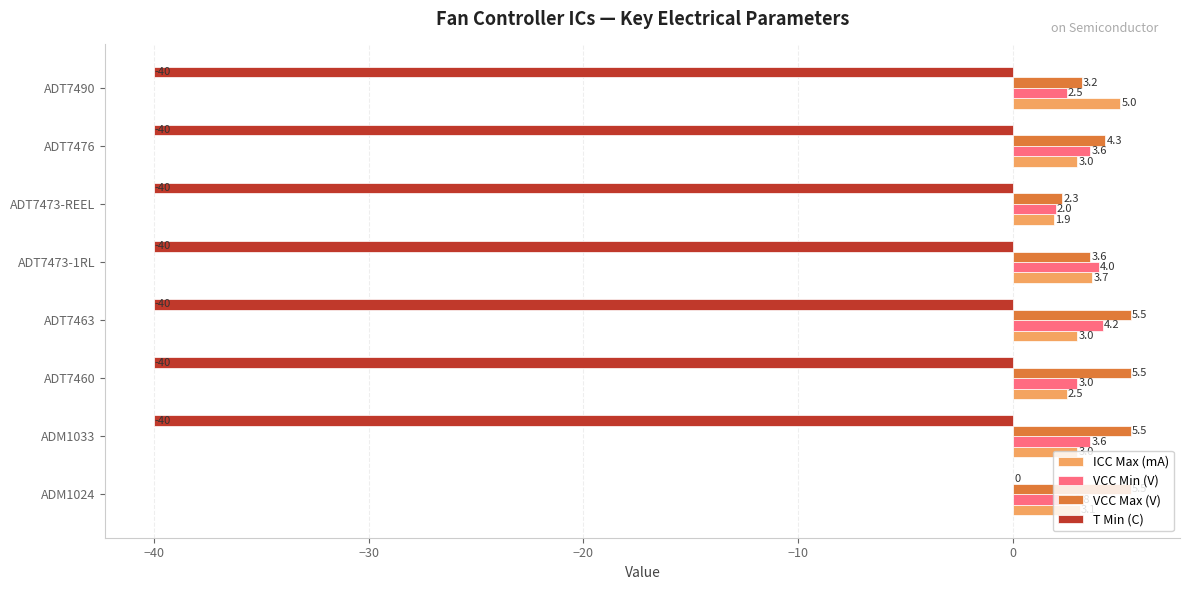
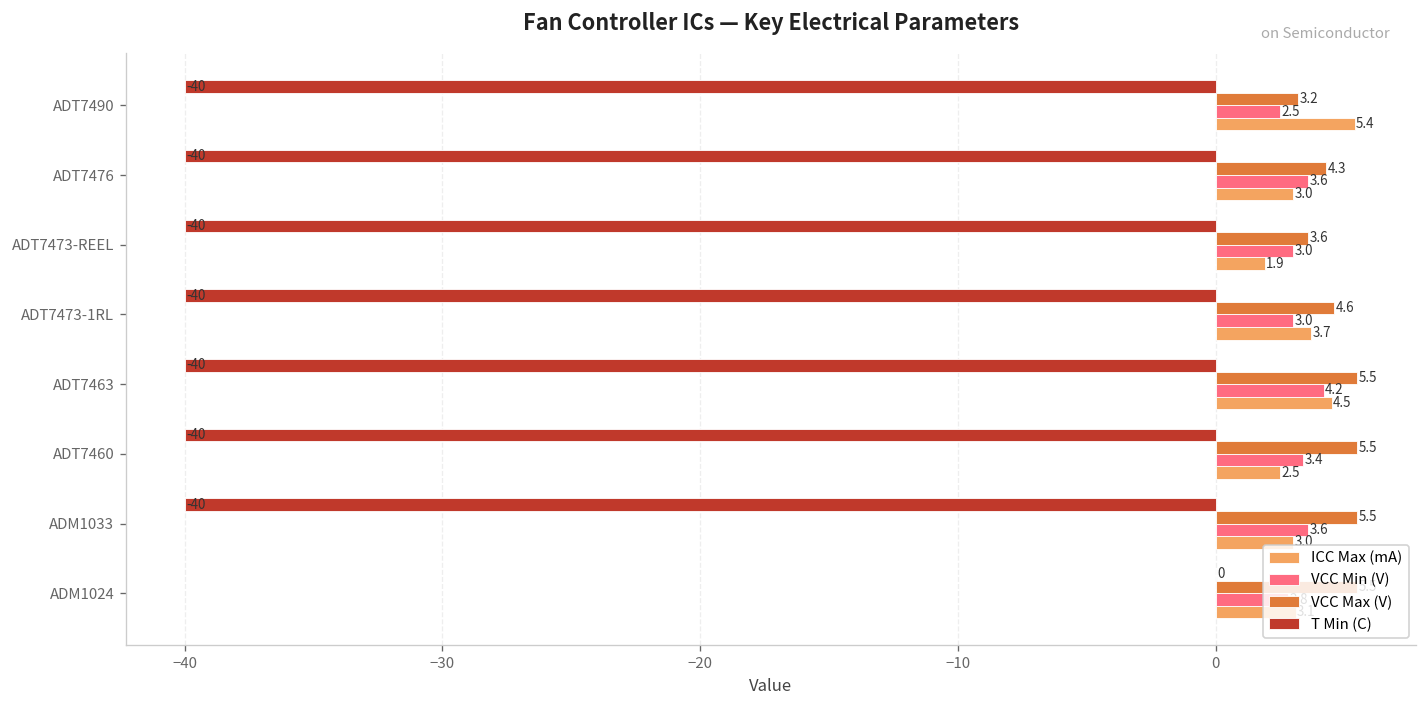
ICC Max (mA), ADT7490: 5.0 -> 5.4
VCC Max (V), ADT7473-REEL: 2.3 -> 3.6
VCC Min (V), ADT7473-REEL: 2.0 -> 3.0
VCC Max (V), ADT7473-1RL: 3.6 -> 4.6
VCC Min (V), ADT7473-1RL: 4.0 -> 3.0
ICC Max (mA), ADT7463: 3.0 -> 4.5
VCC Min (V), ADT7460: 3.0 -> 3.4
